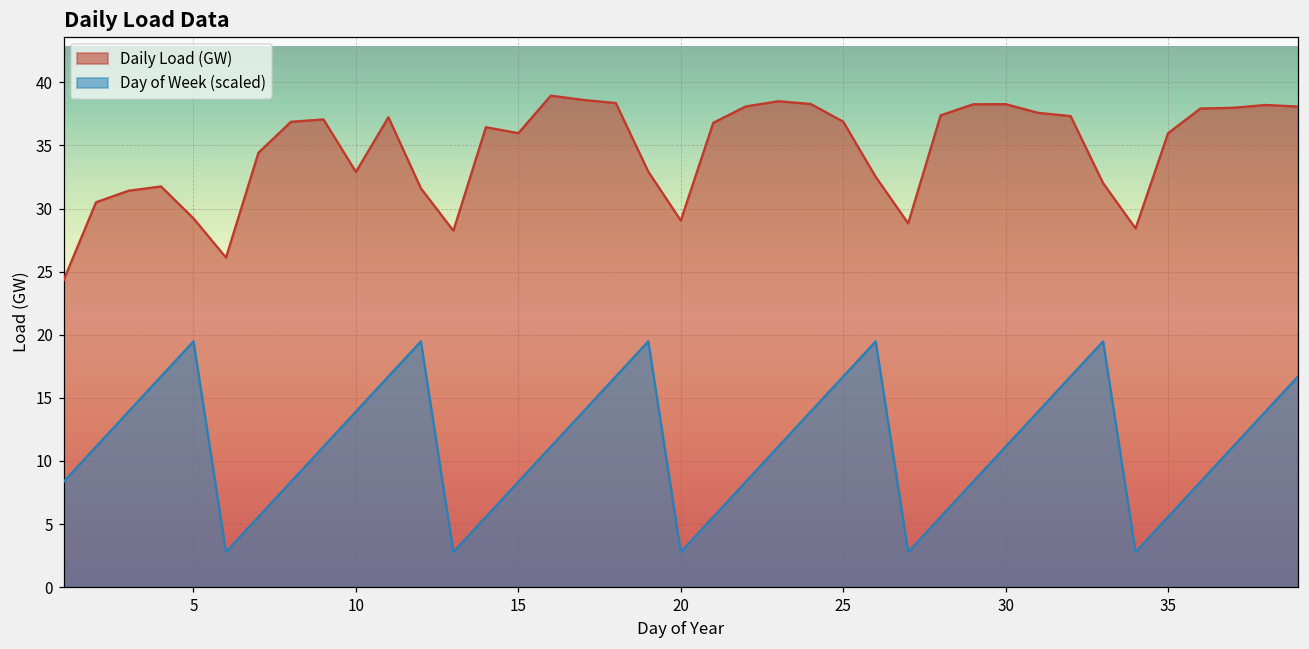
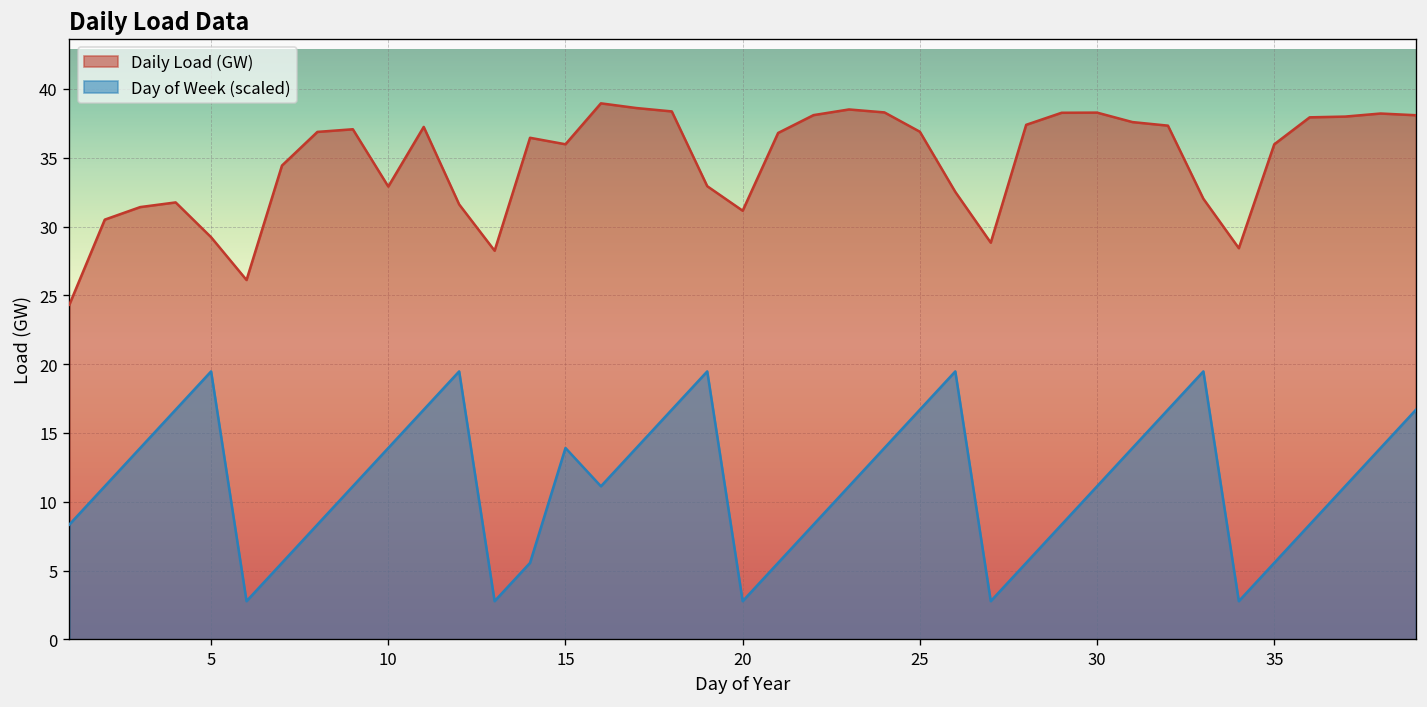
Day of Week (scaled), 15: 8.3 -> 13.9
Daily Load (GW), 20: 29.1 -> 31.1
